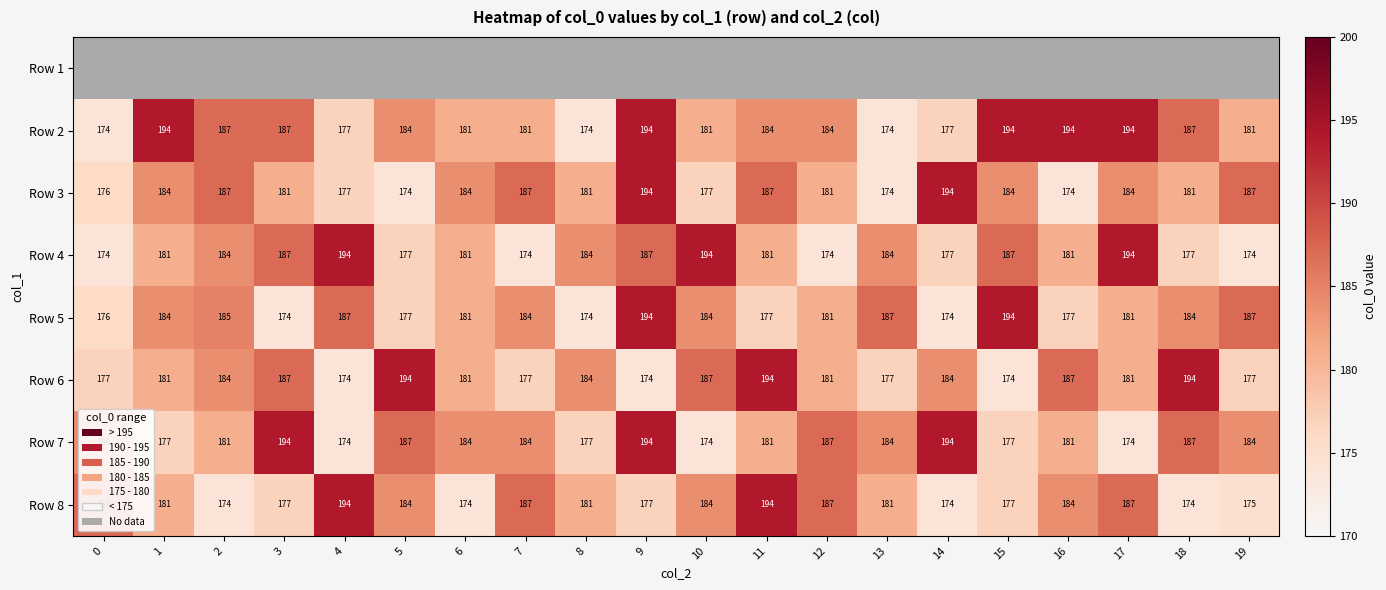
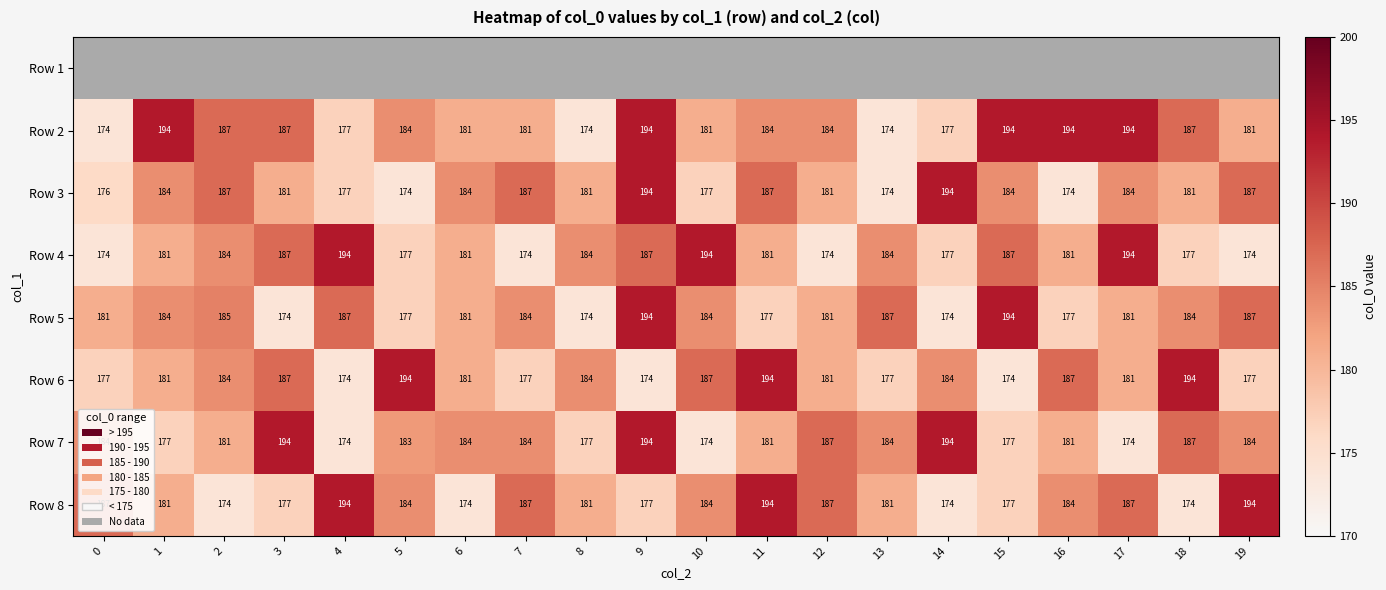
Row 5, 0: 176 -> 181
Row 7, 5: 187 -> 183
Row 8, 19: 175 -> 194
